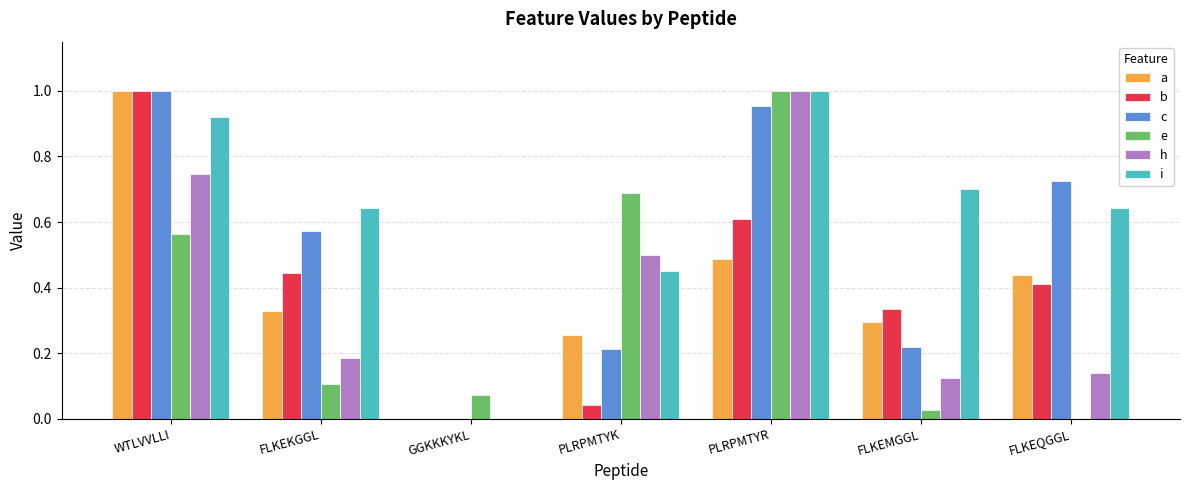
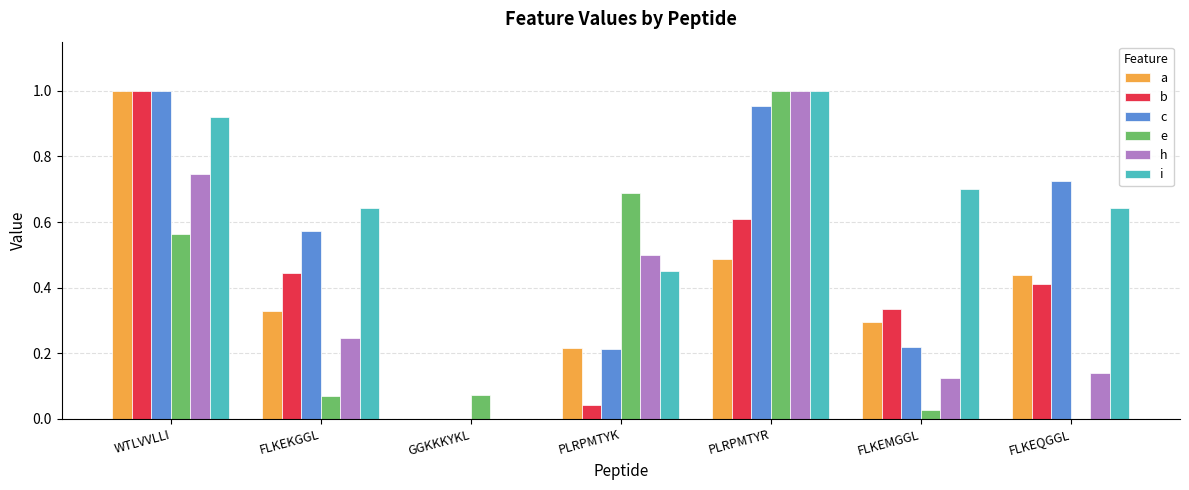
e, FLKEKGGL: 0.11 -> 0.07
h, FLKEKGGL: 0.19 -> 0.25
a, PLRPMTYK: 0.26 -> 0.22
